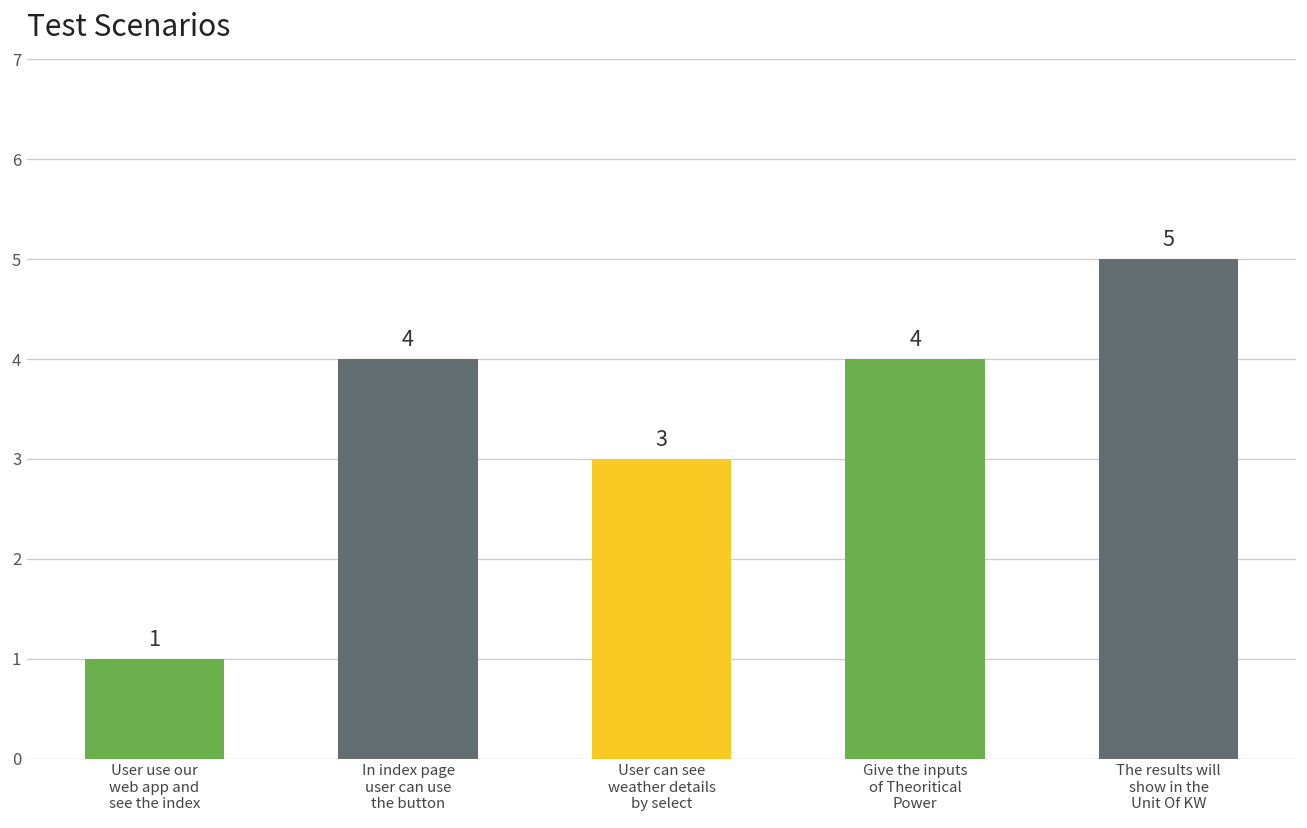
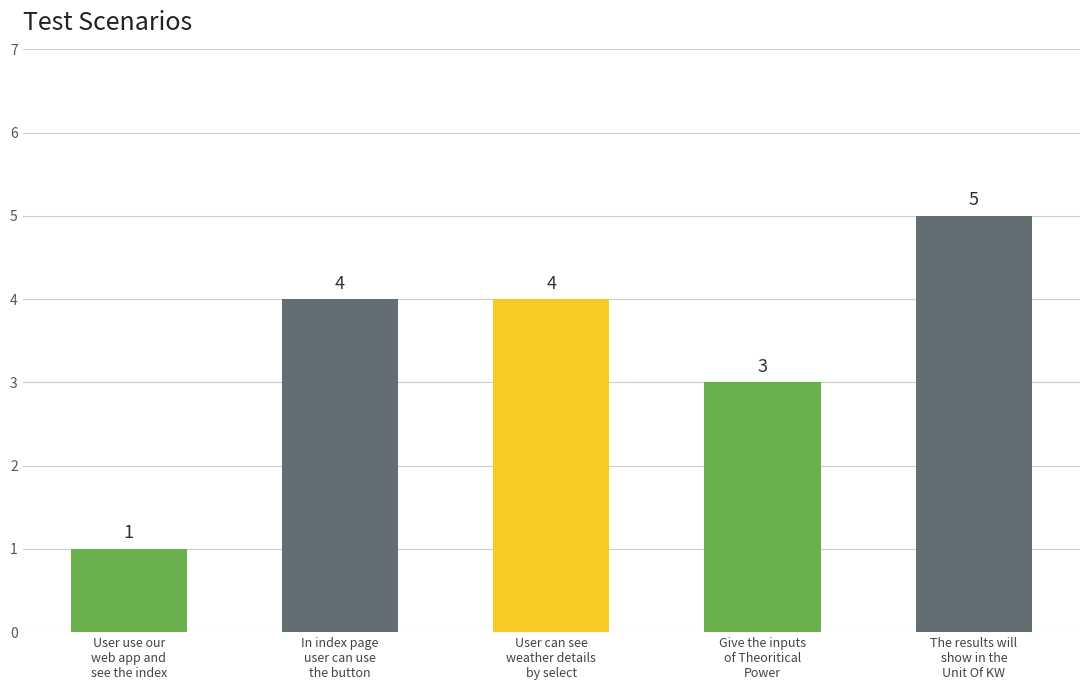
User can see weather details by select: 3 -> 4
Give the inputs of Theoritical Power: 4 -> 3
